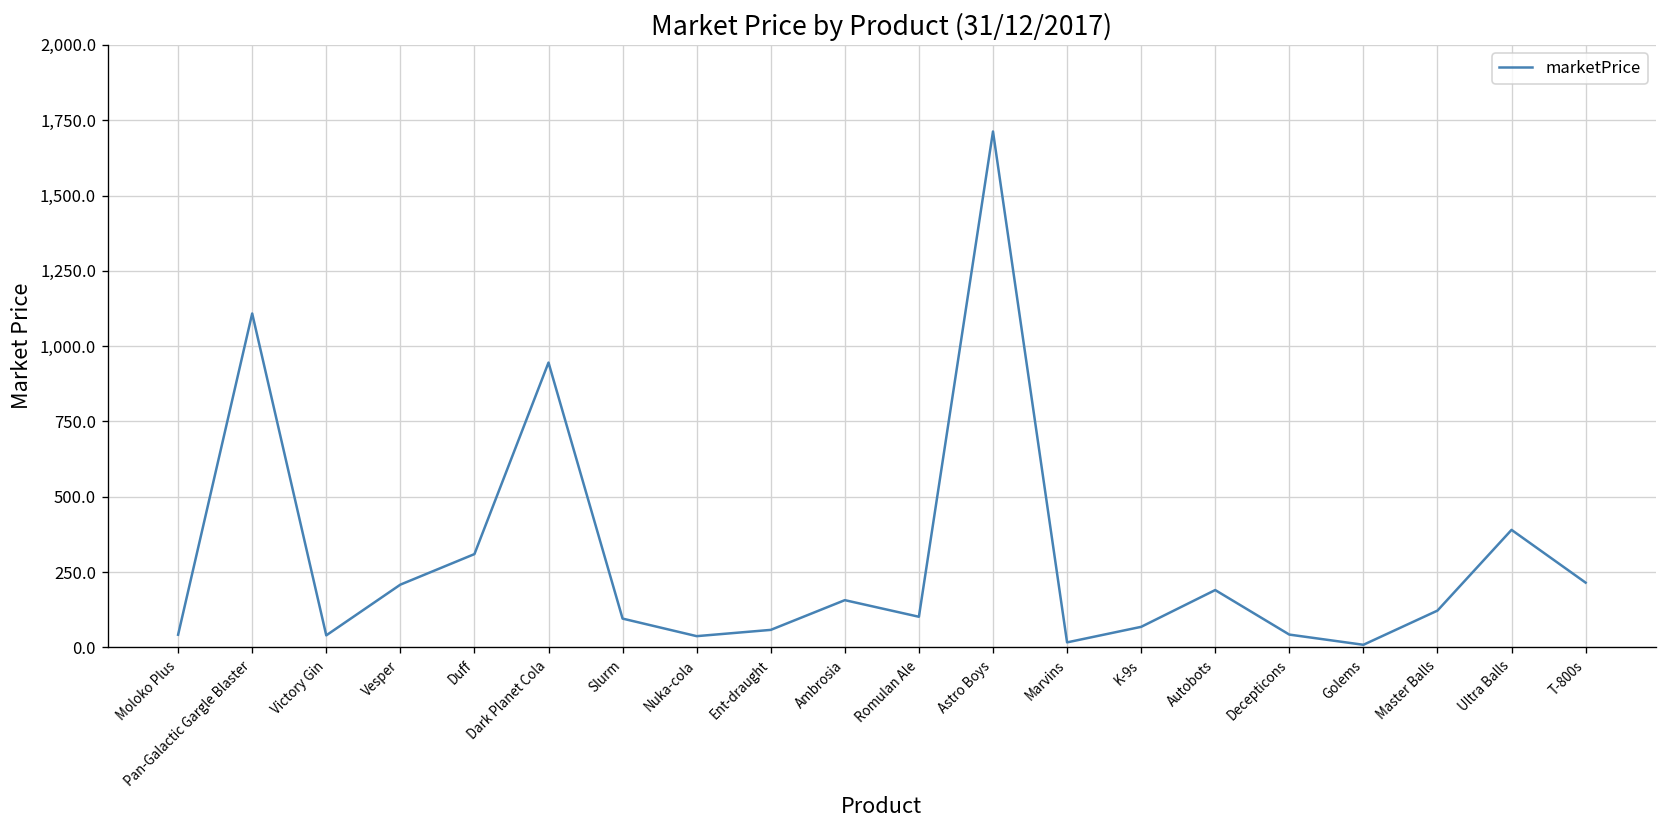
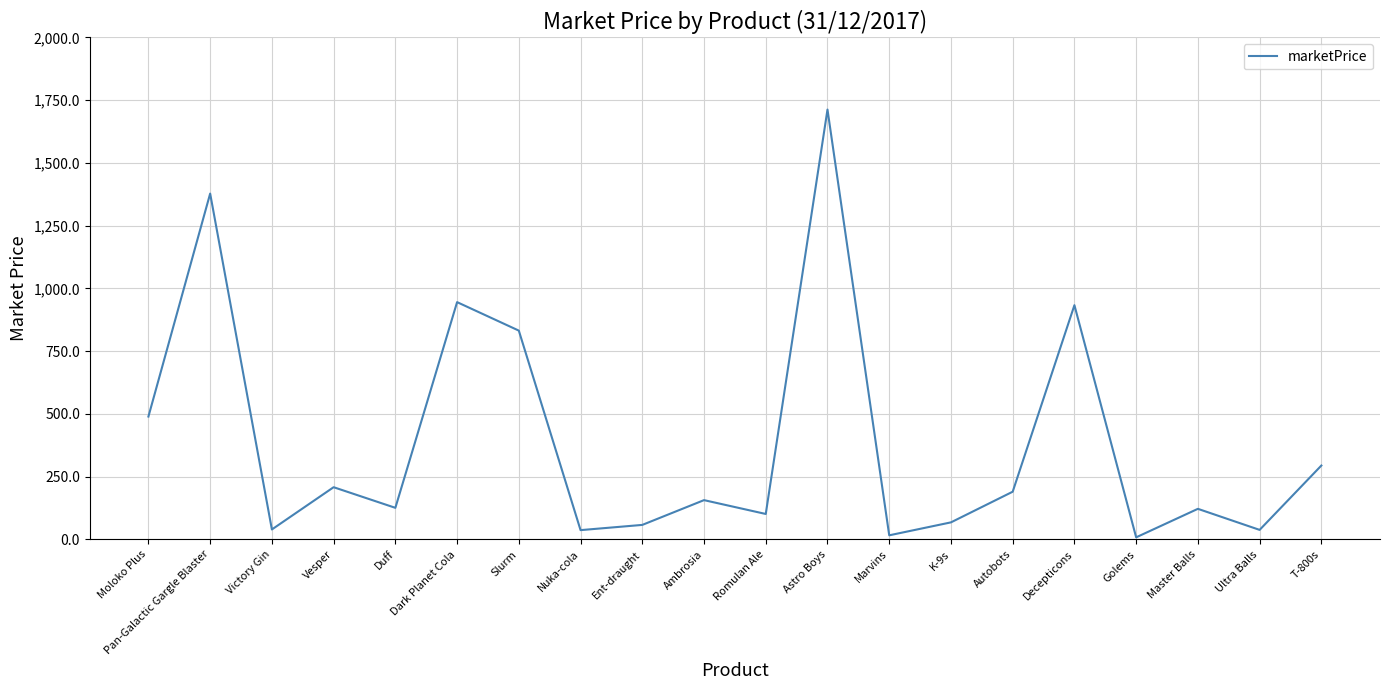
Moloko Plus: 40 -> 490
Pan-Galactic Gargle Blaster: 1,110 -> 1,380
Duff: 310 -> 130
Slurm: 100 -> 830
Decepticons: 40 -> 930
Ultra Balls: 390 -> 40
T-800s: 210 -> 290
